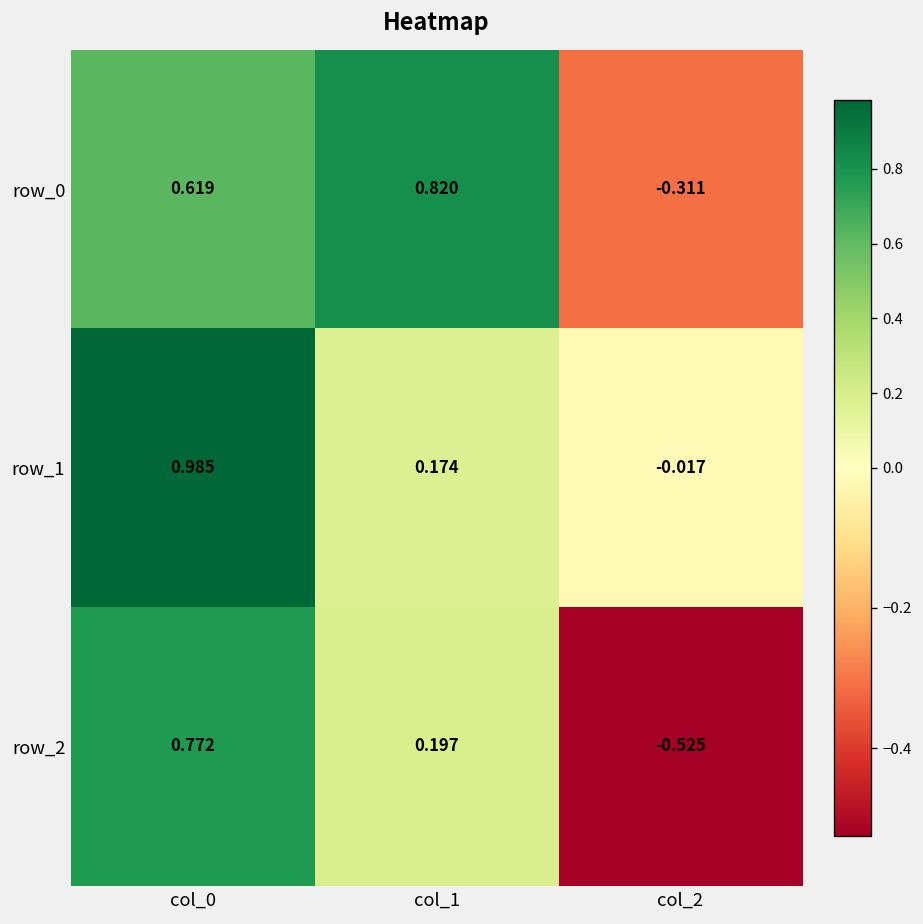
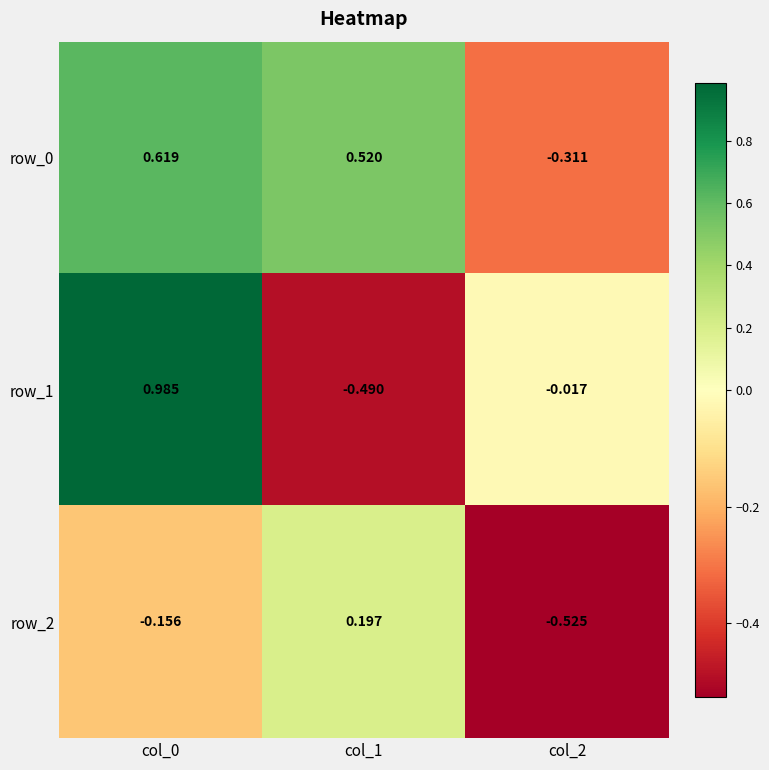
row_0, col_1: 0.820 -> 0.520
row_1, col_1: 0.174 -> -0.490
row_2, col_0: 0.772 -> -0.156
